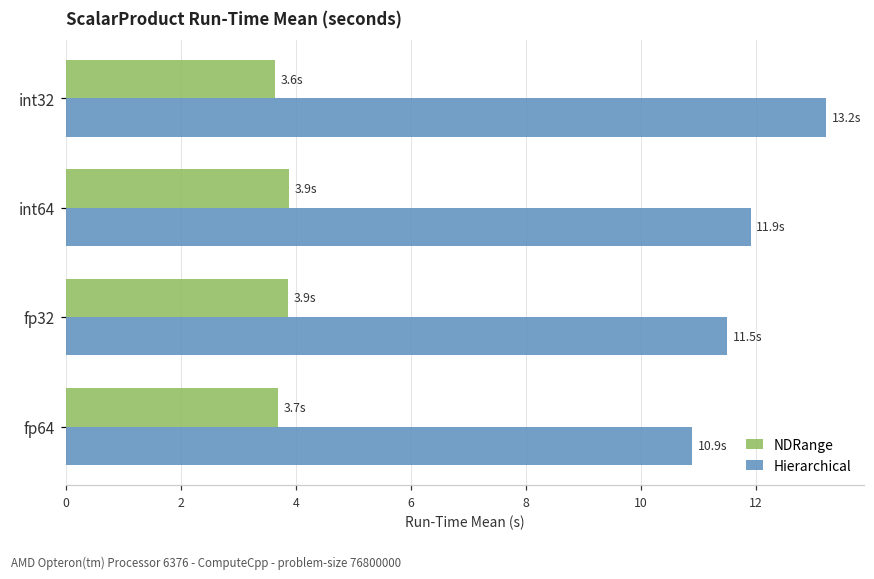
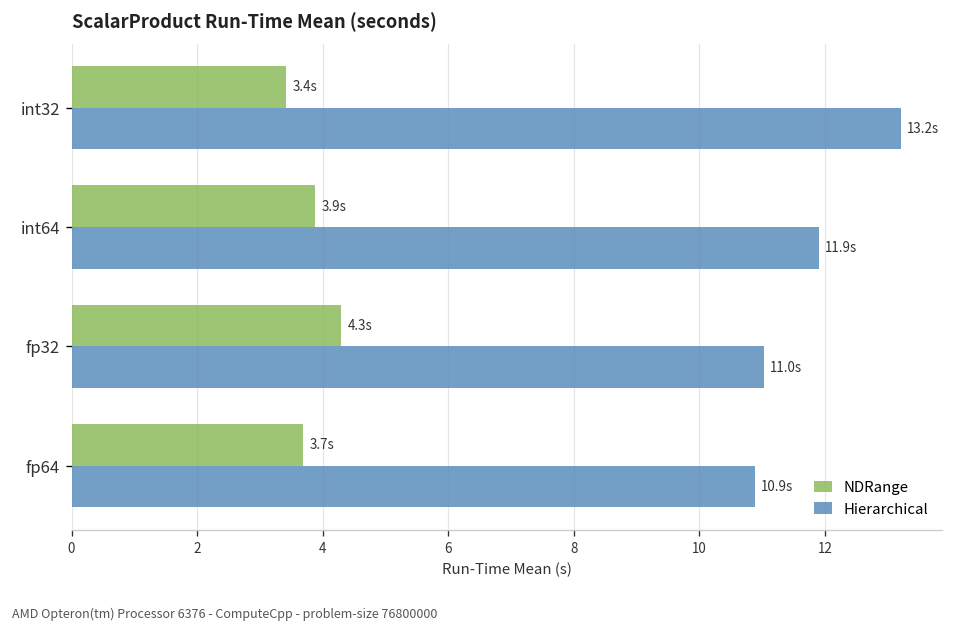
NDRange, int32: 3.6s -> 3.4s
NDRange, fp32: 3.9s -> 4.3s
Hierarchical, fp32: 11.5s -> 11.0s
